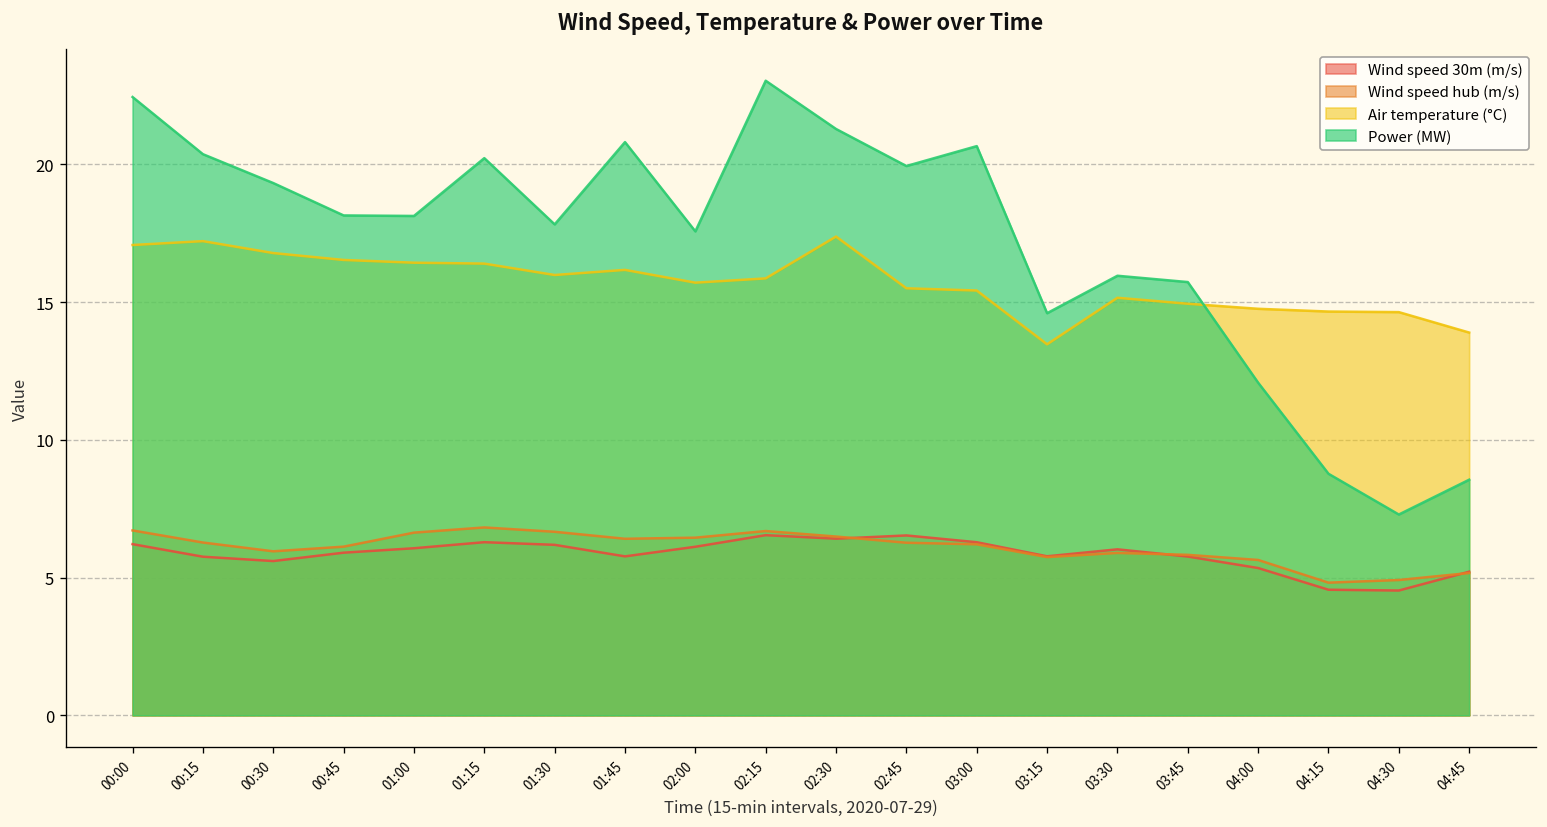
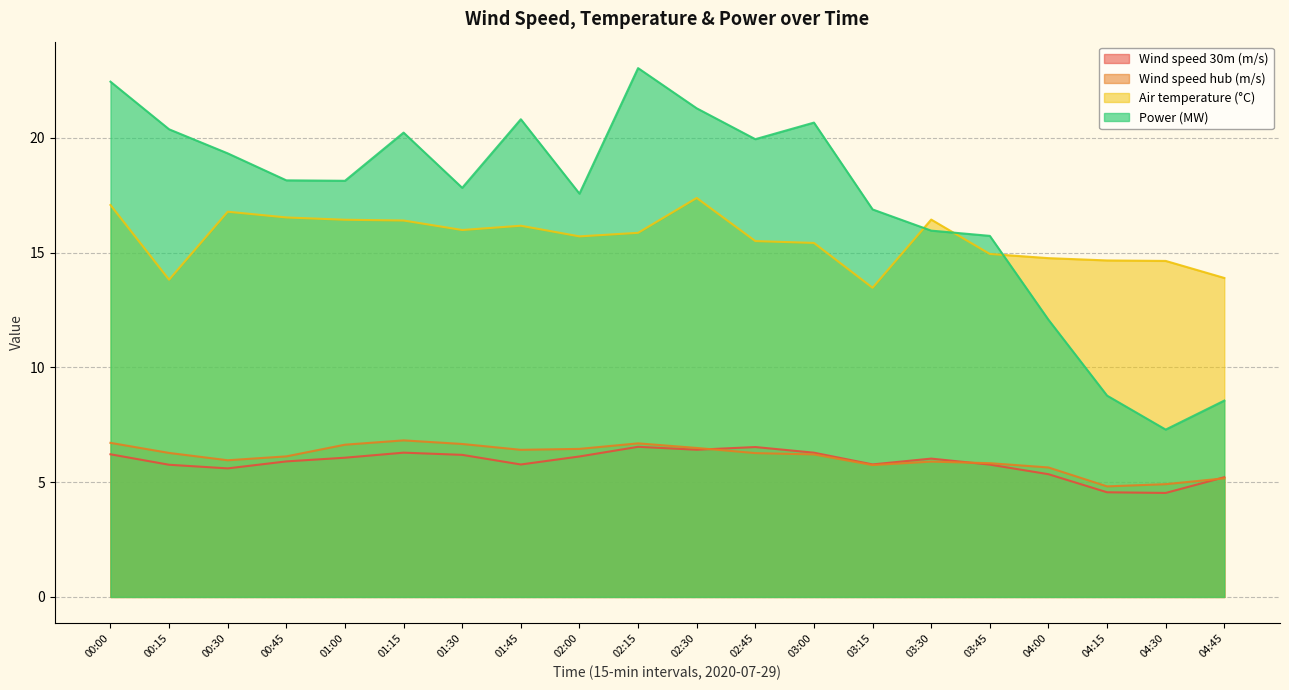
Air temperature (°C), 00:15: 17.2 -> 13.8
Power (MW), 03:15: 14.6 -> 16.9
Air temperature (°C), 03:30: 15.2 -> 16.4
